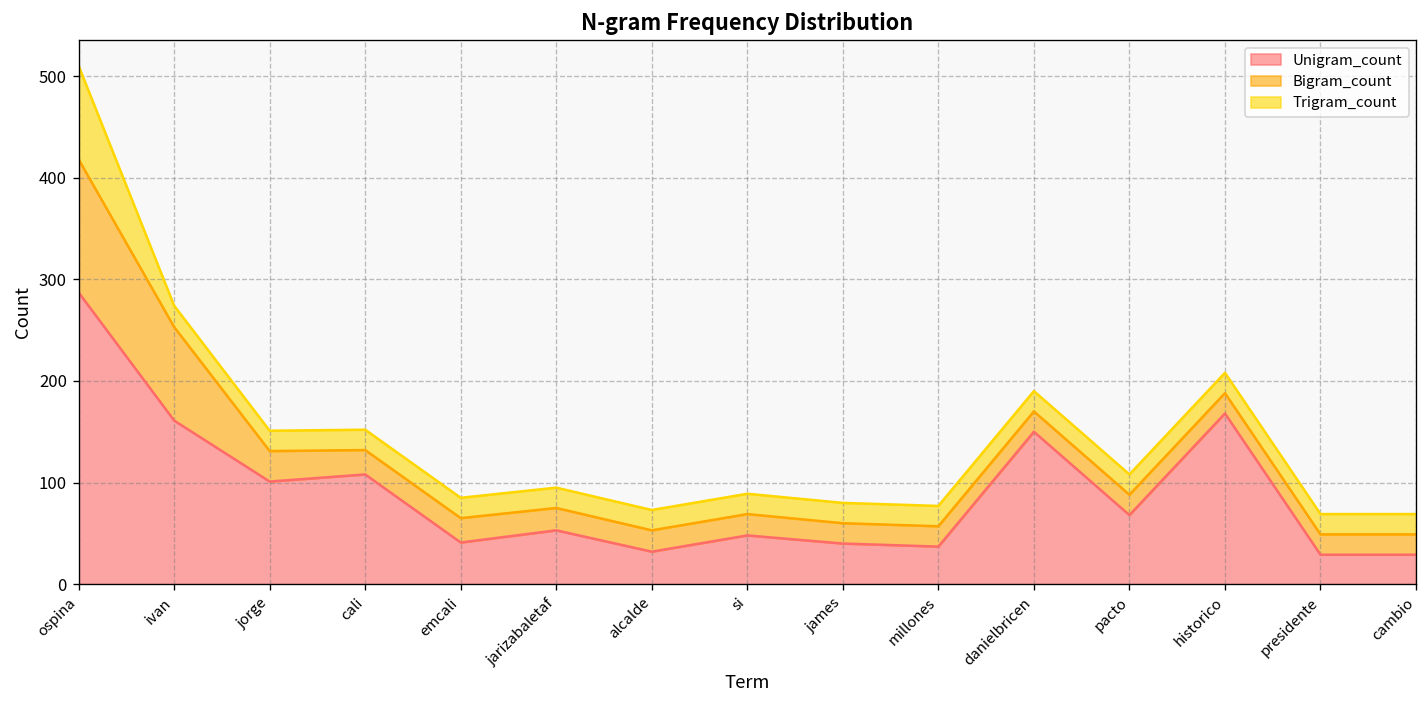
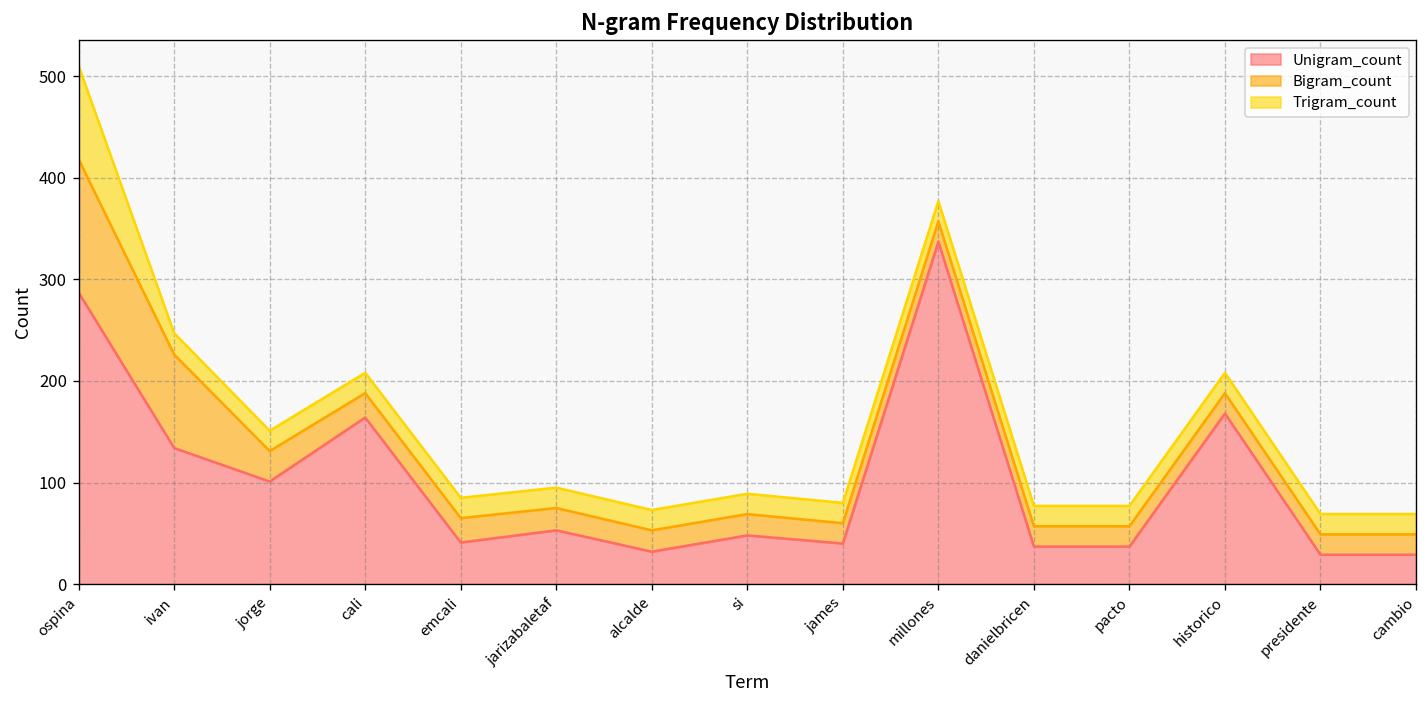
Unigram_count, ivan: 160 -> 130
Unigram_count, cali: 110 -> 160
Unigram_count, millones: 40 -> 340
Unigram_count, danielbricen: 150 -> 40
Unigram_count, pacto: 70 -> 40
